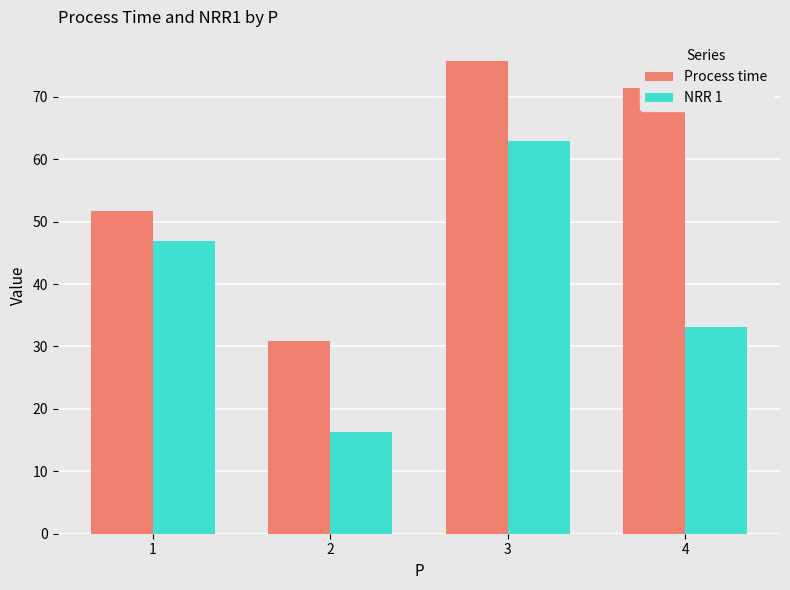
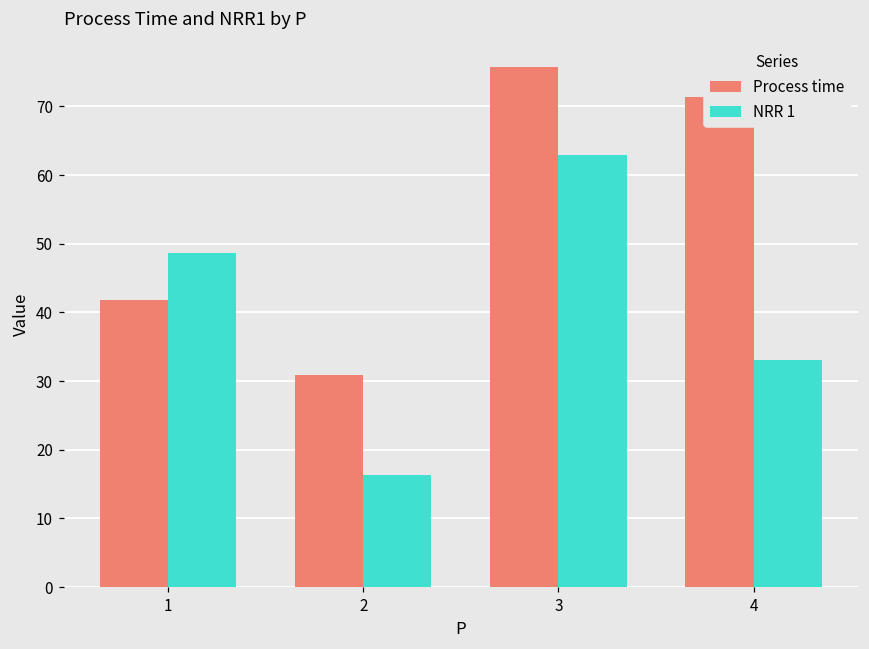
Process time, 1: 52 -> 42
NRR 1, 1: 47 -> 49
